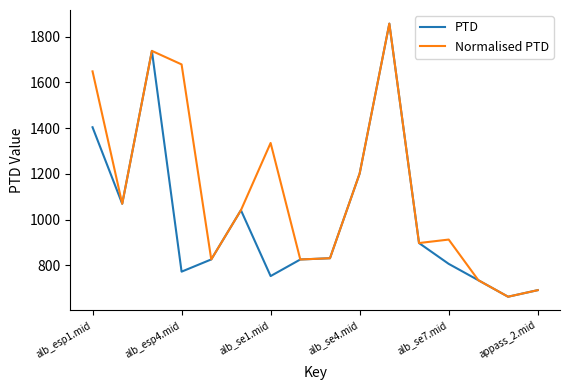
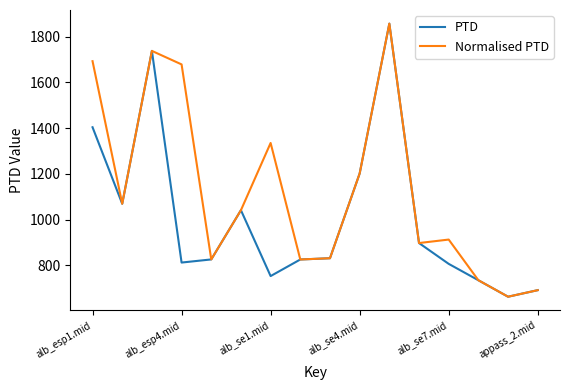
Normalised PTD, alb_esp1.mid: 1650 -> 1690
PTD, alb_esp4.mid: 770 -> 810
